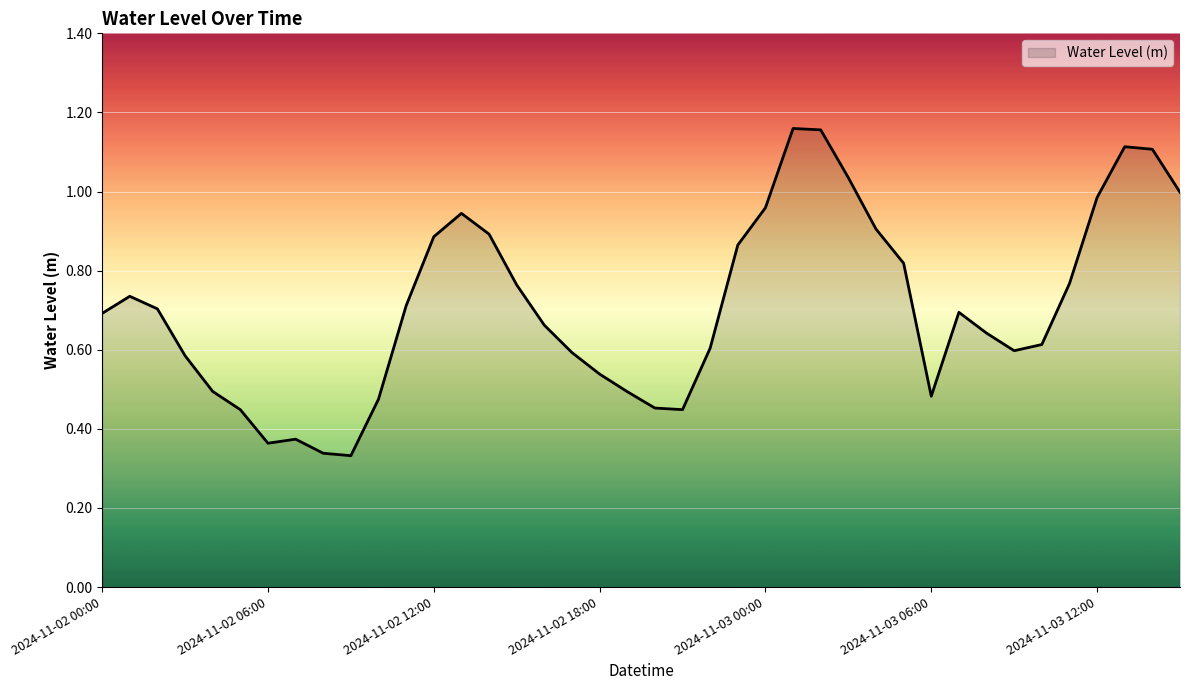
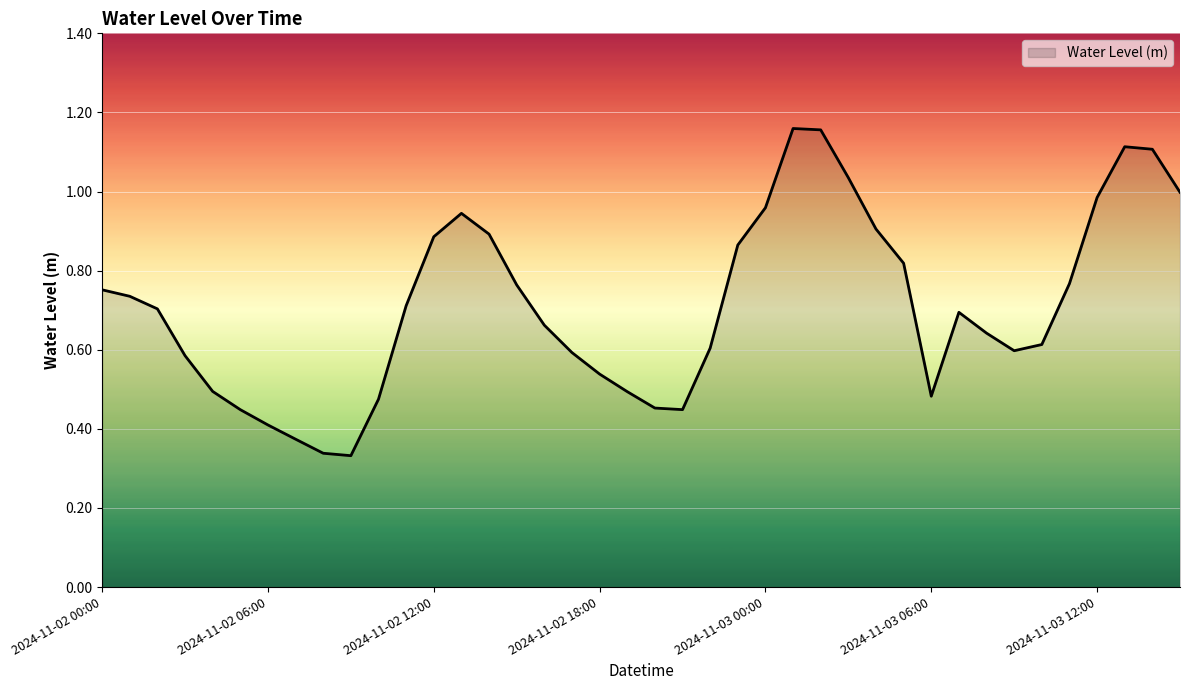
2024-11-02 00:00: 0.69 -> 0.75
2024-11-02 06:00: 0.36 -> 0.41
